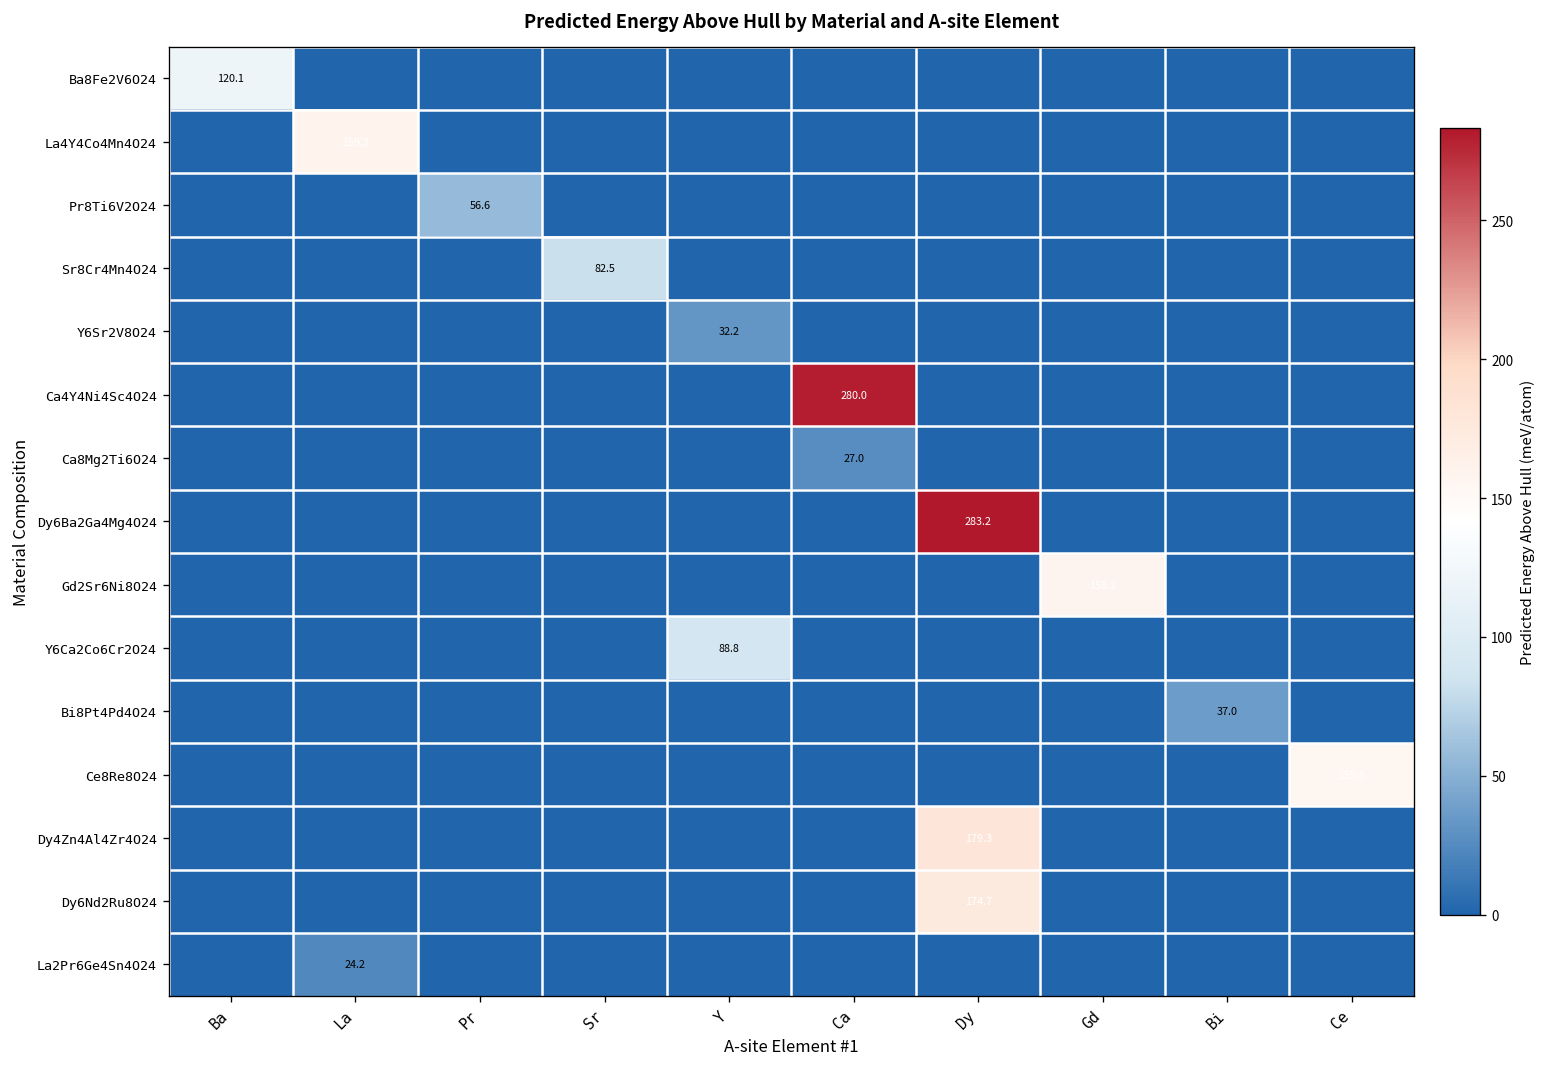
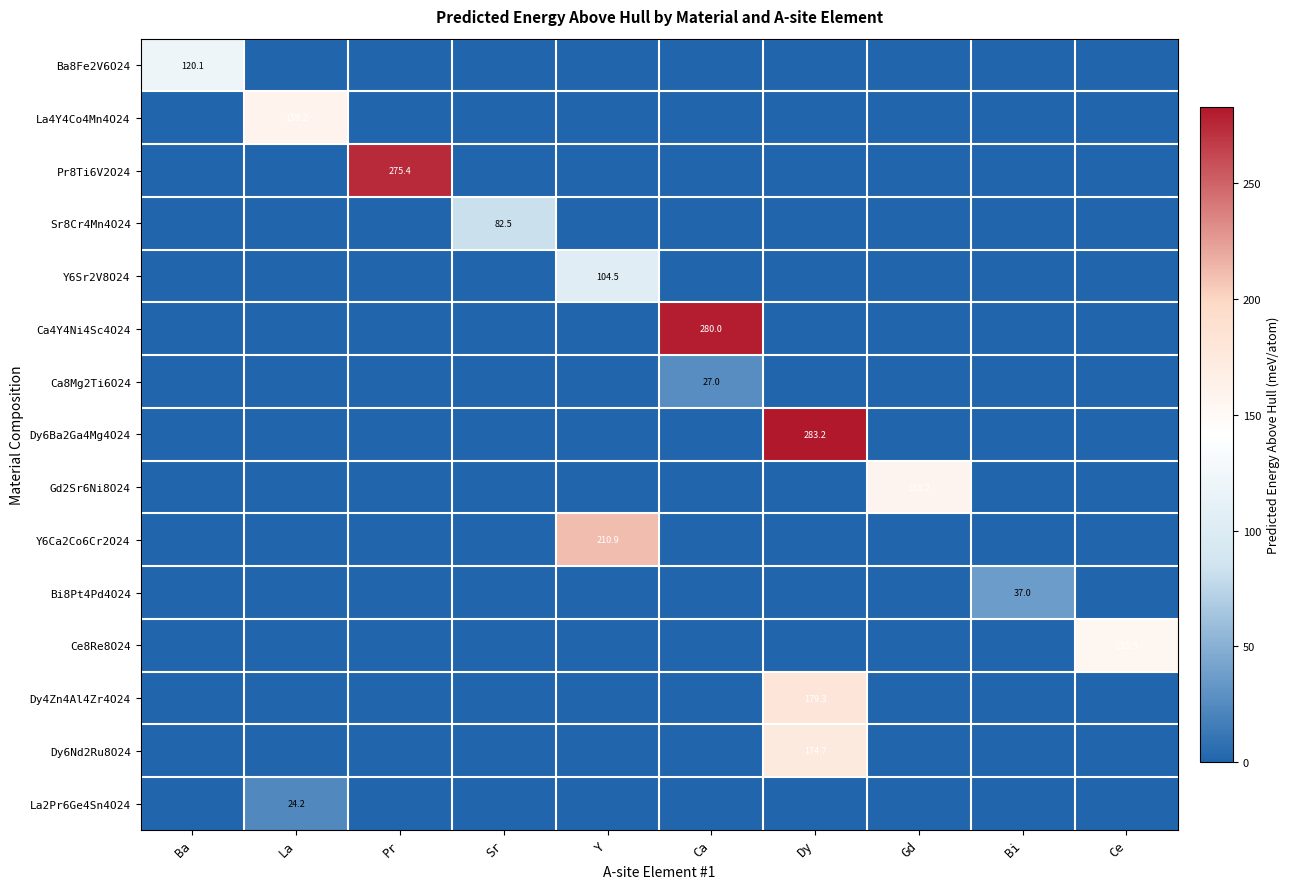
Pr8Ti6V2O24, Pr: 56.6 -> 275.4
Y6Sr2V8O24, Y: 32.2 -> 104.5
Y6Ca2Co6Cr2O24, Y: 88.8 -> 210.9
